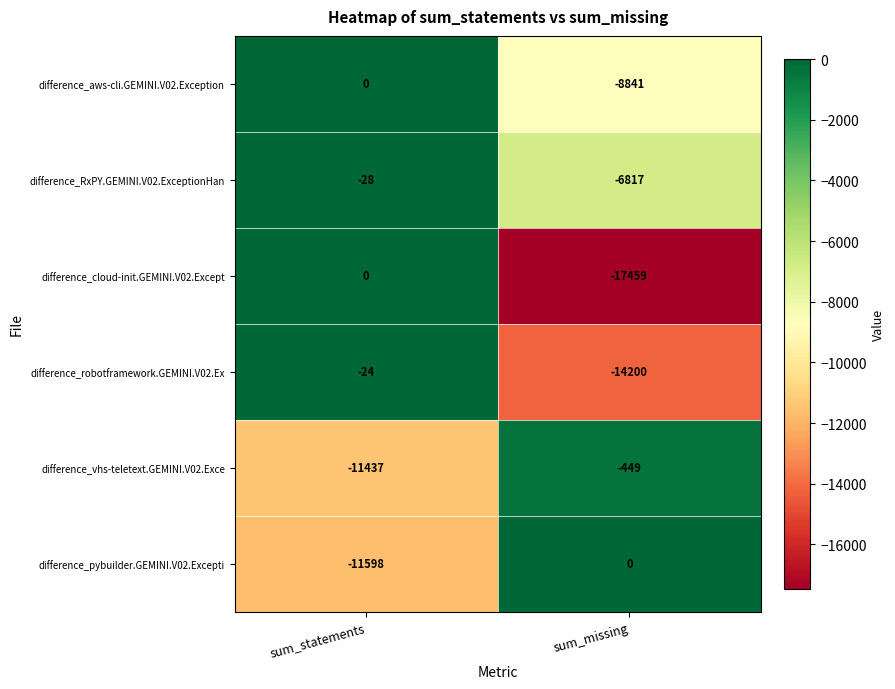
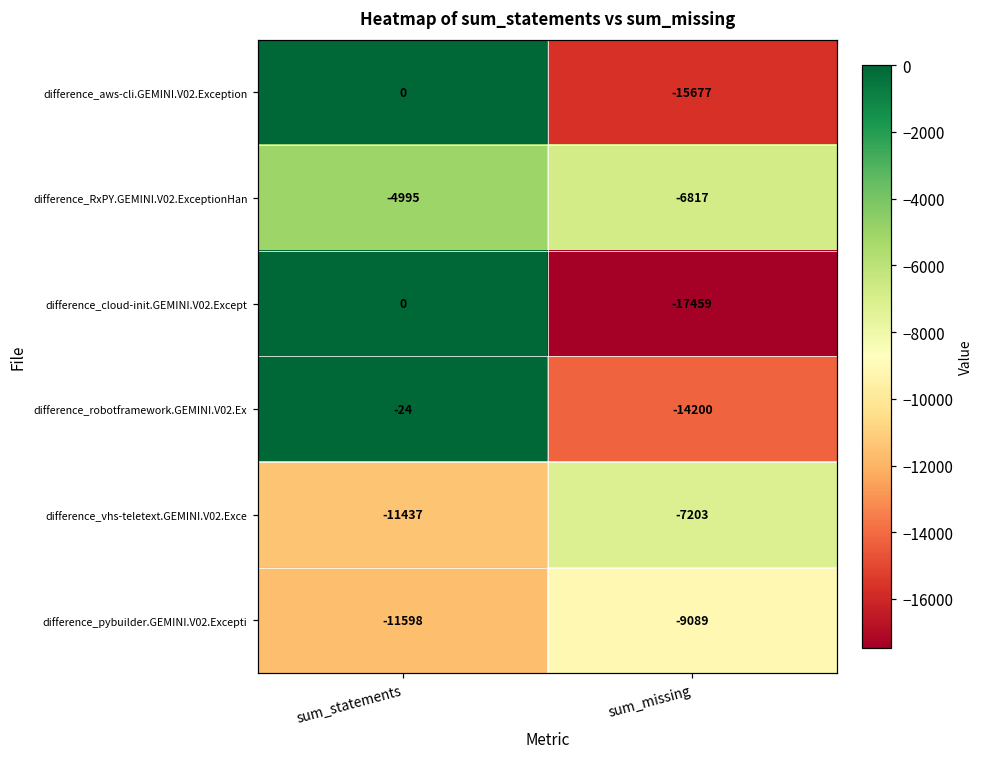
difference_aws-cli.GEMINI.V02.Exception, sum_missing: -8841 -> -15677
difference_RxPY.GEMINI.V02.ExceptionHan, sum_statements: -28 -> -4995
difference_vhs-teletext.GEMINI.V02.Exce, sum_missing: -449 -> -7203
difference_pybuilder.GEMINI.V02.Excepti, sum_missing: 0 -> -9089
